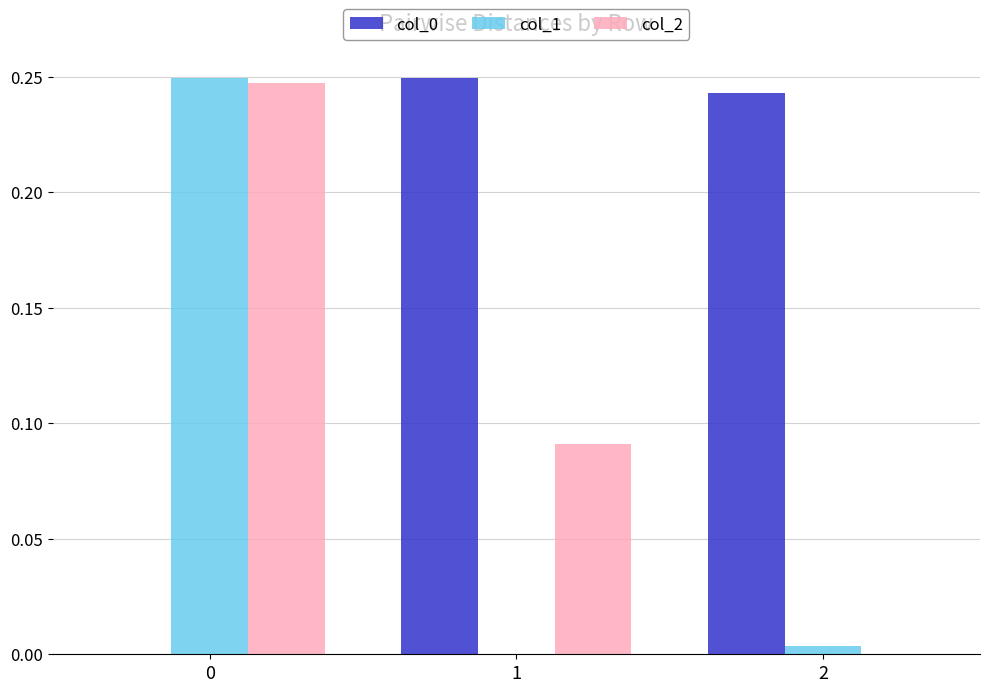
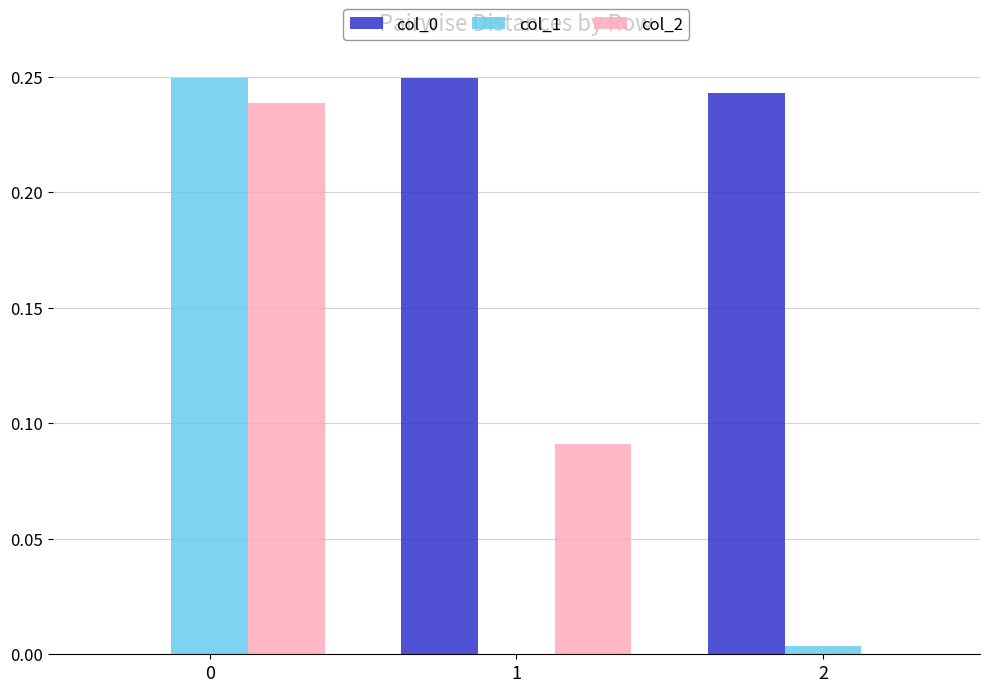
col_2, 0: 0.247 -> 0.239
